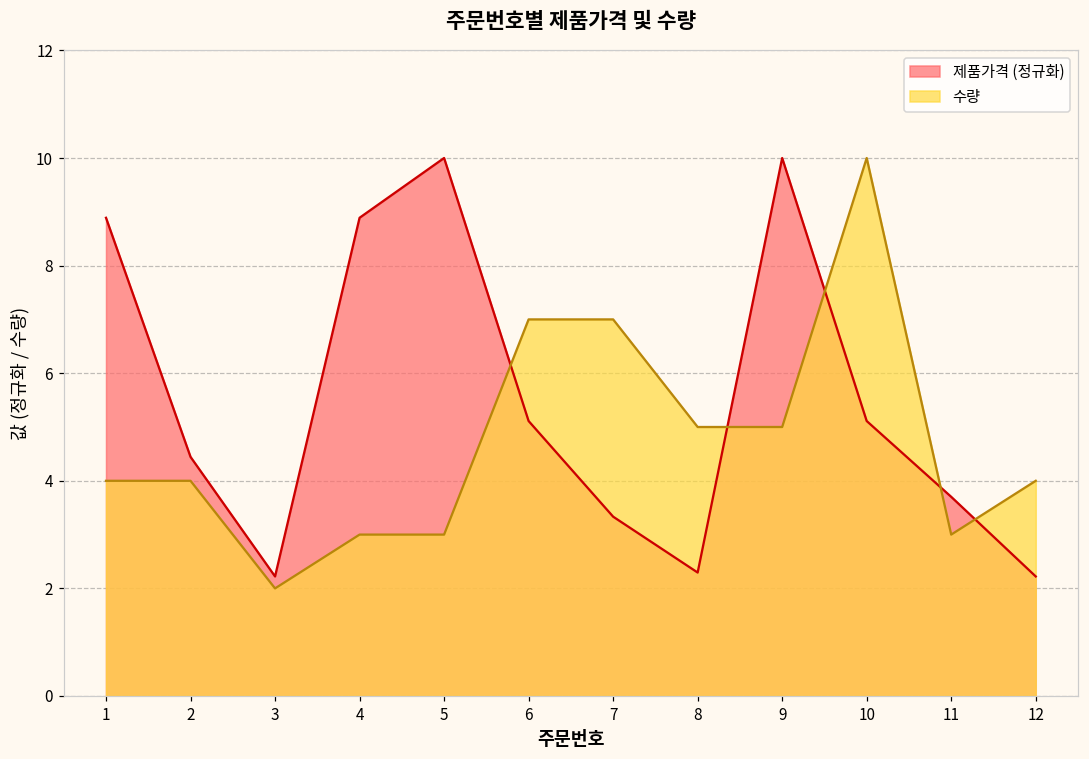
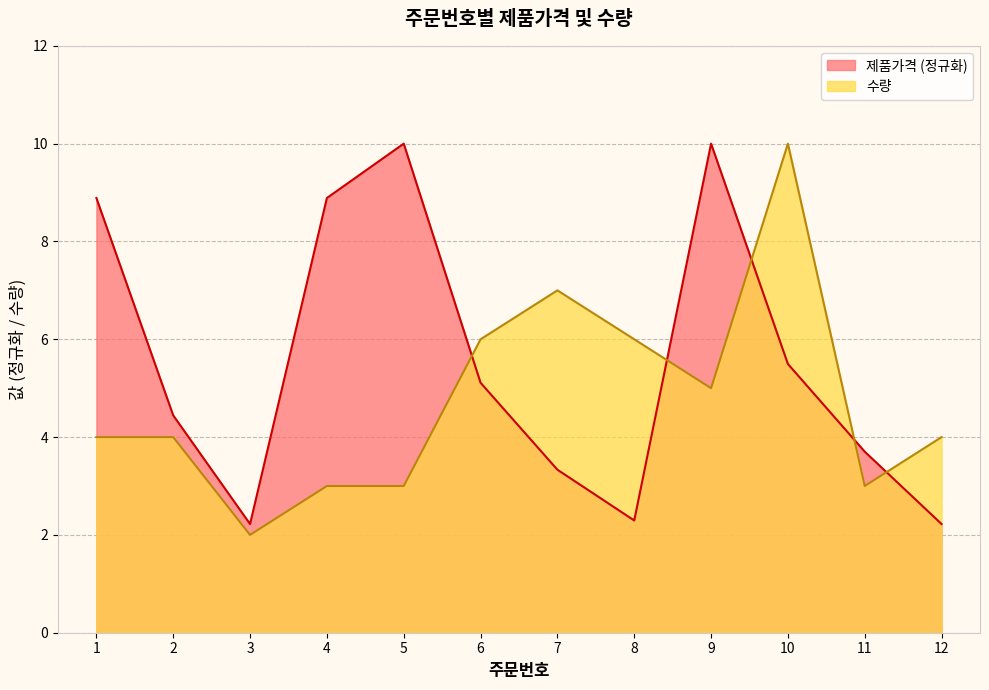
수량, 6: 7 -> 6
수량, 8: 5 -> 6
제품가격 (정규화), 10: 5.1 -> 5.5
